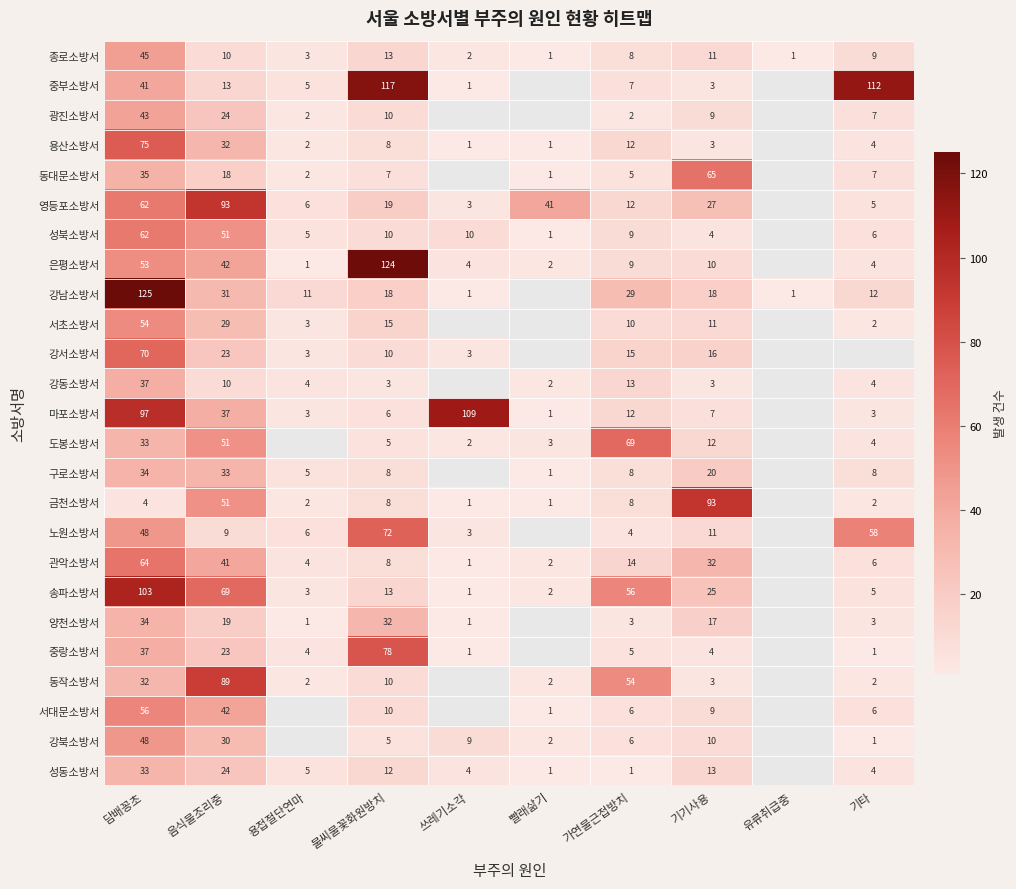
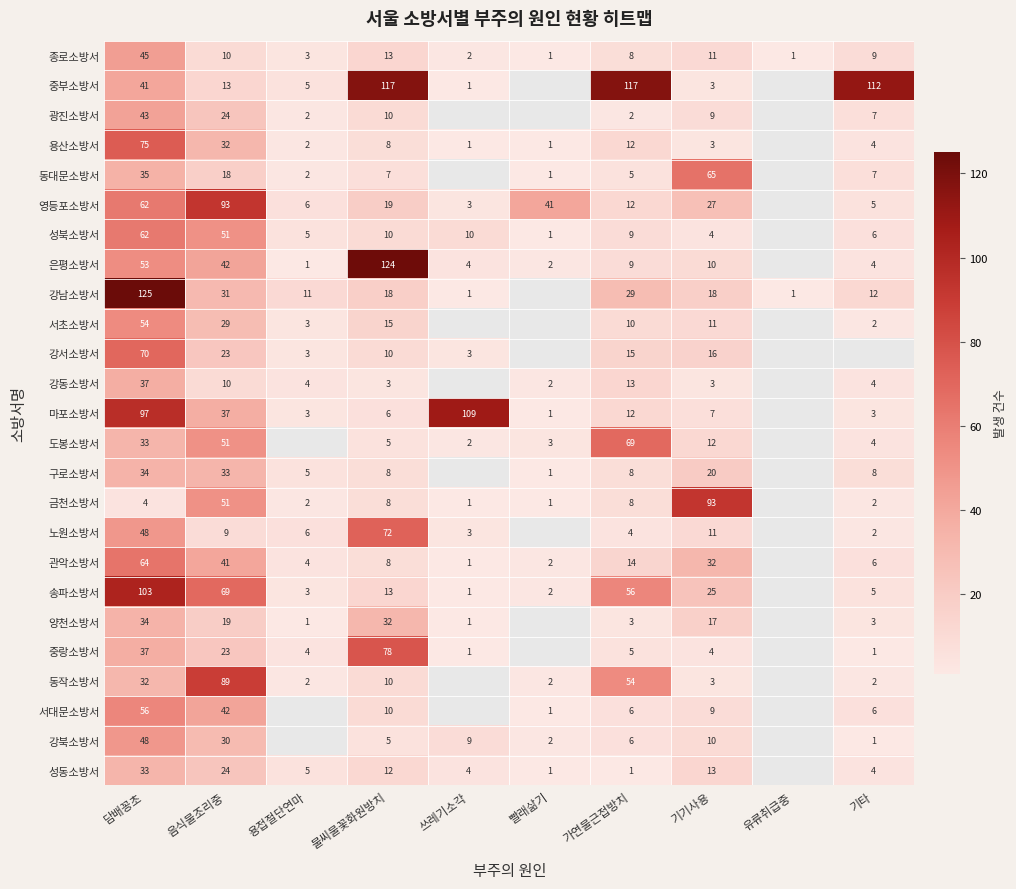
중부소방서, 가연물근접방치: 7 -> 117
노원소방서, 기타: 58 -> 2
